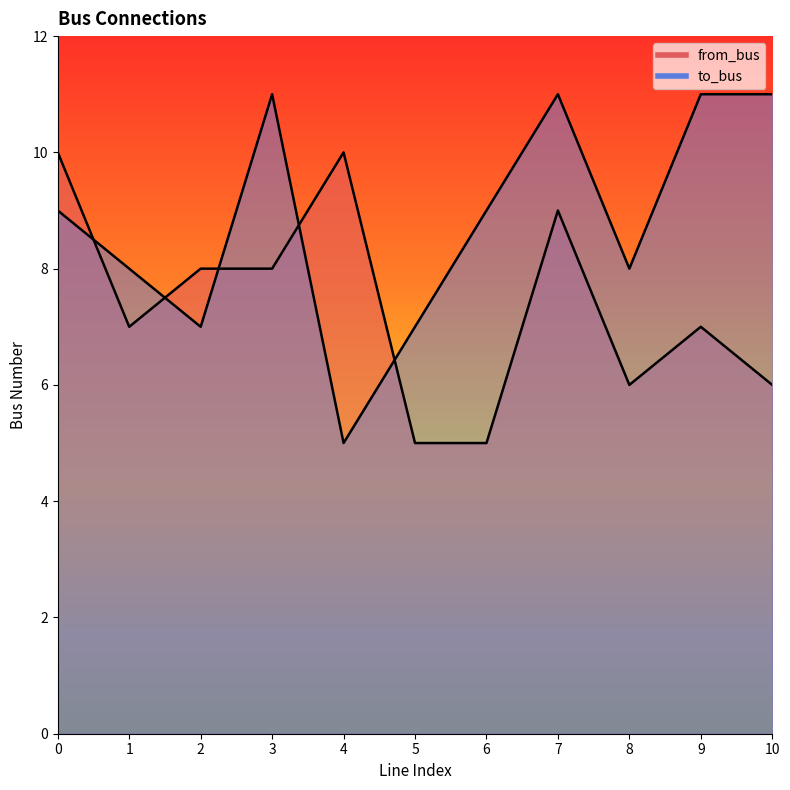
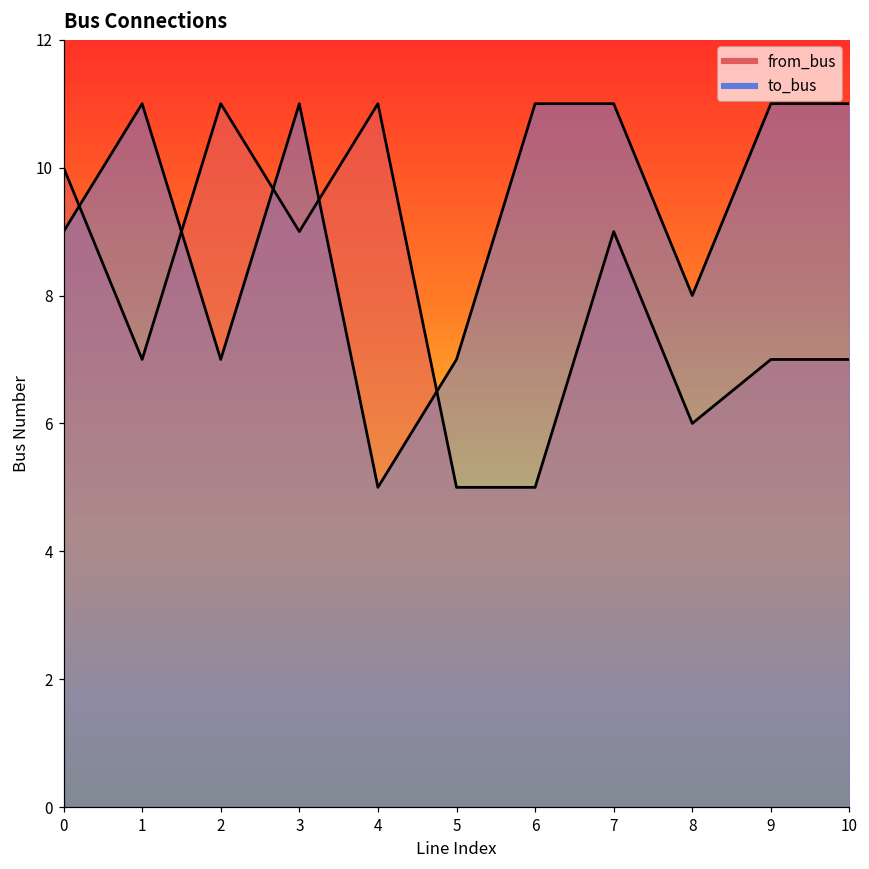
to_bus, 1: 8 -> 11
from_bus, 2: 8 -> 11
from_bus, 3: 8 -> 9
from_bus, 4: 10 -> 11
to_bus, 6: 9 -> 11
from_bus, 10: 6 -> 7
